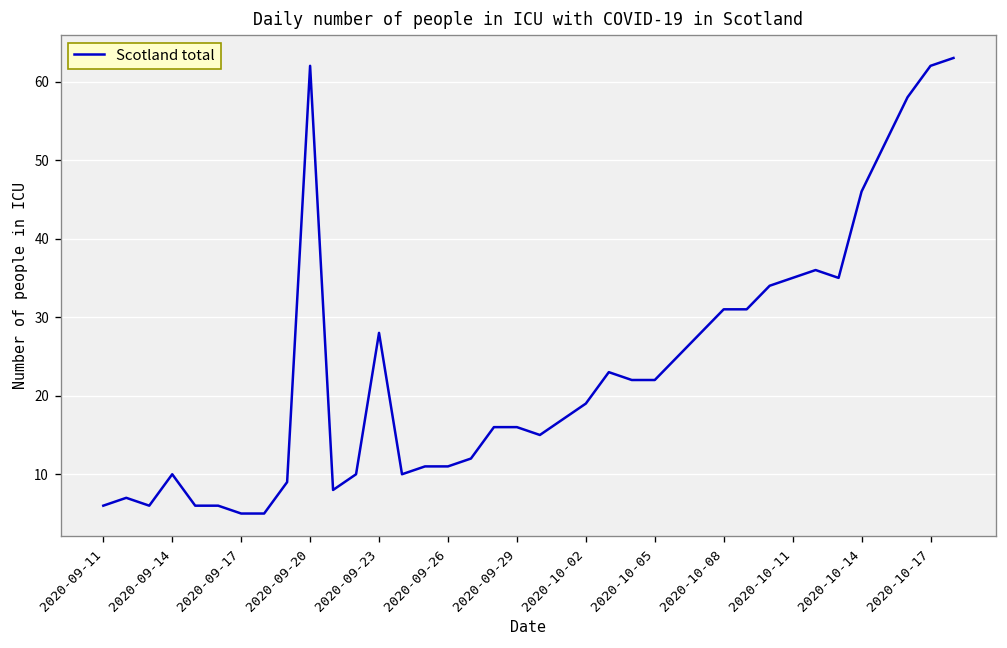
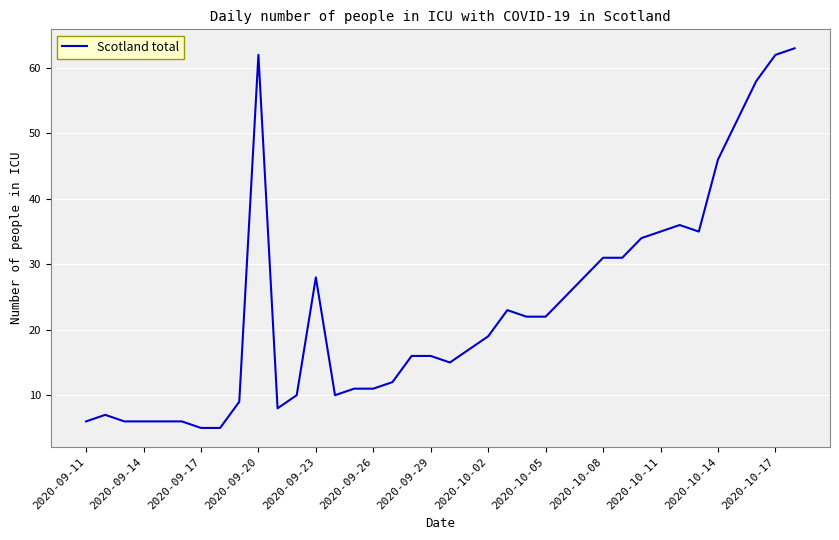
2020-09-14: 10 -> 6
